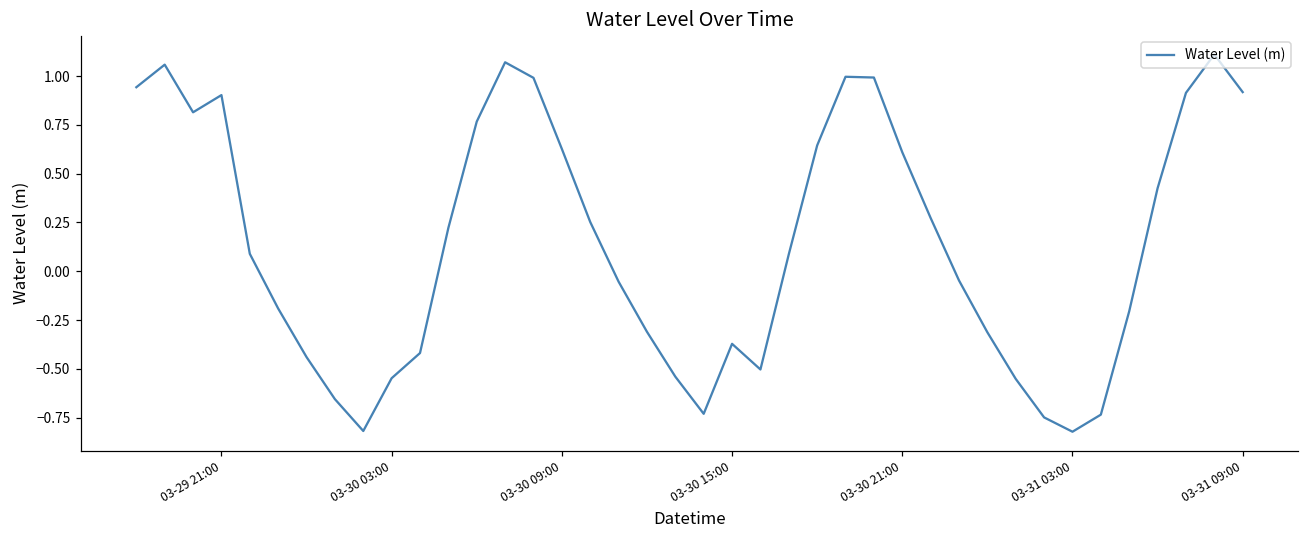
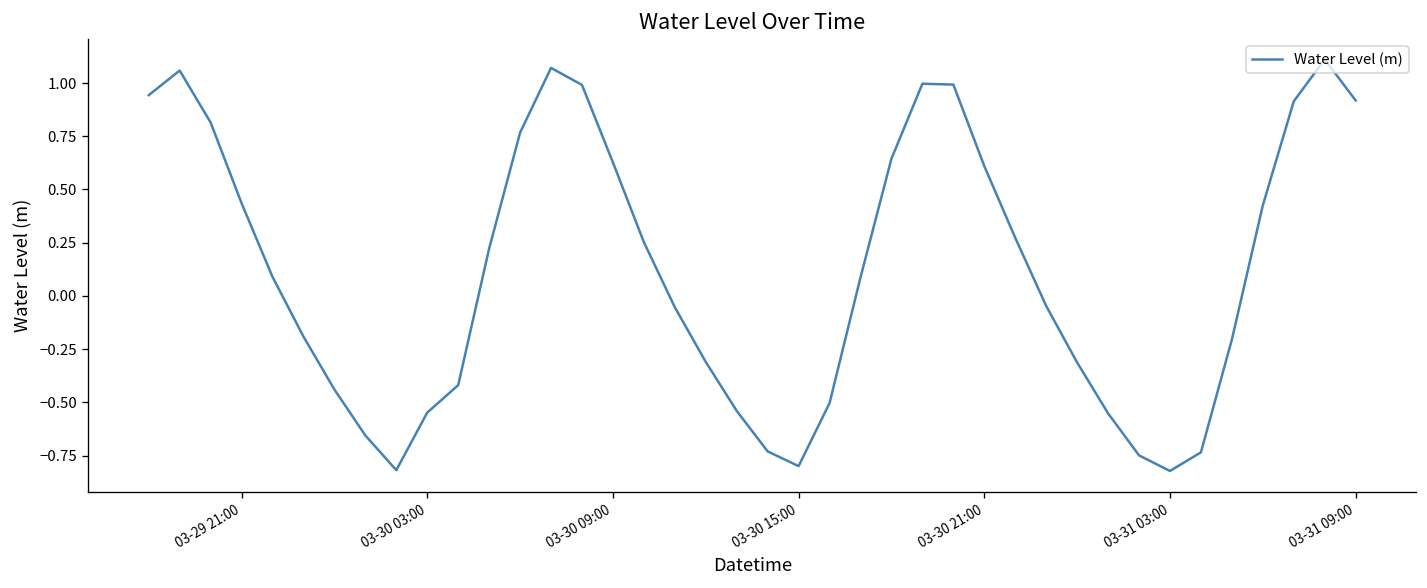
03-29 21:00: 0.90 -> 0.44
03-30 15:00: -0.37 -> -0.80
